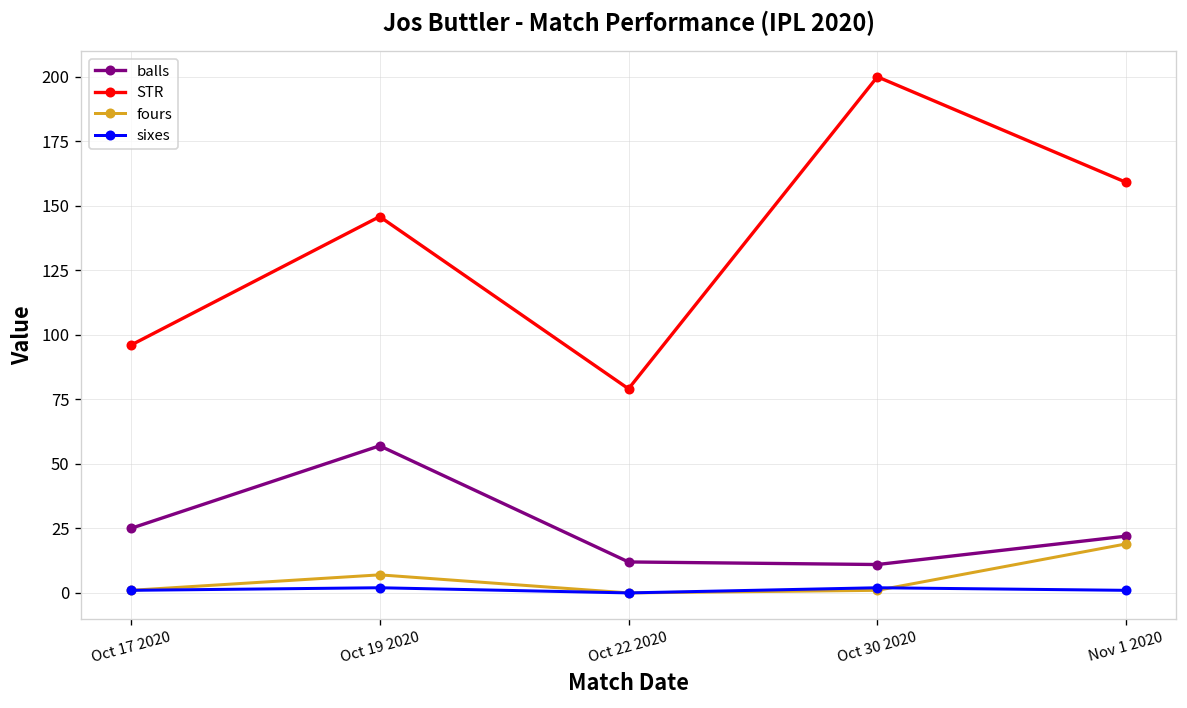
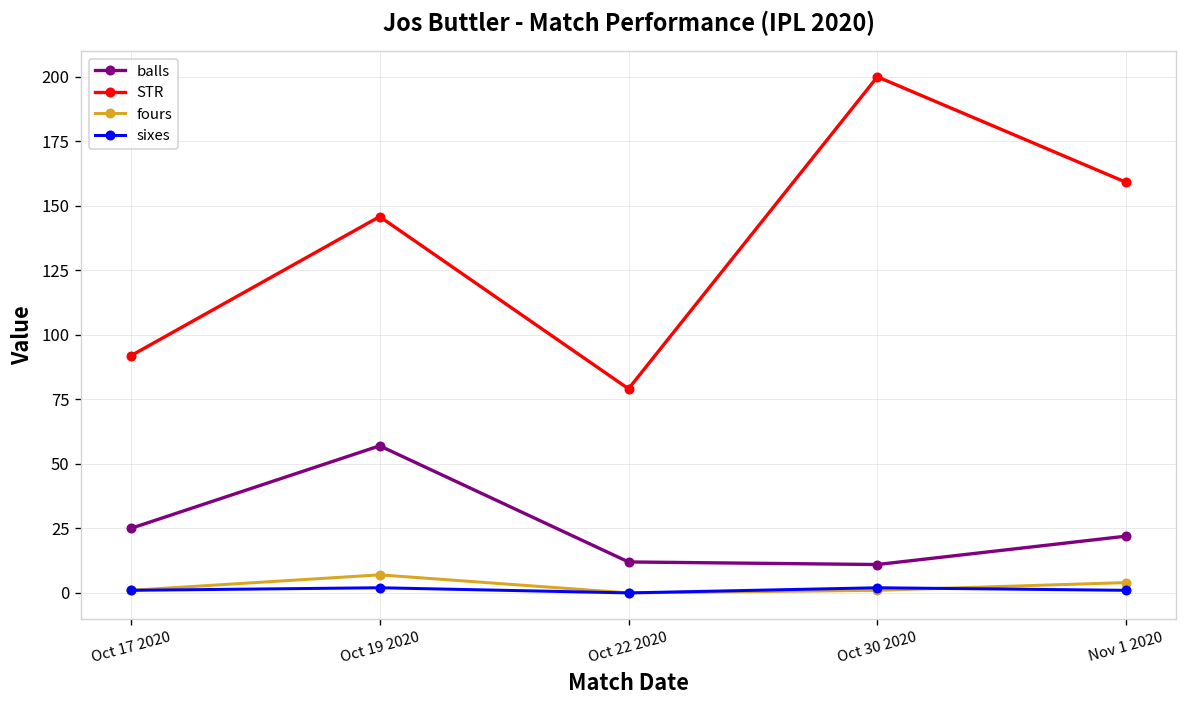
STR, Oct 17 2020: 96 -> 92
fours, Nov 1 2020: 19 -> 4
